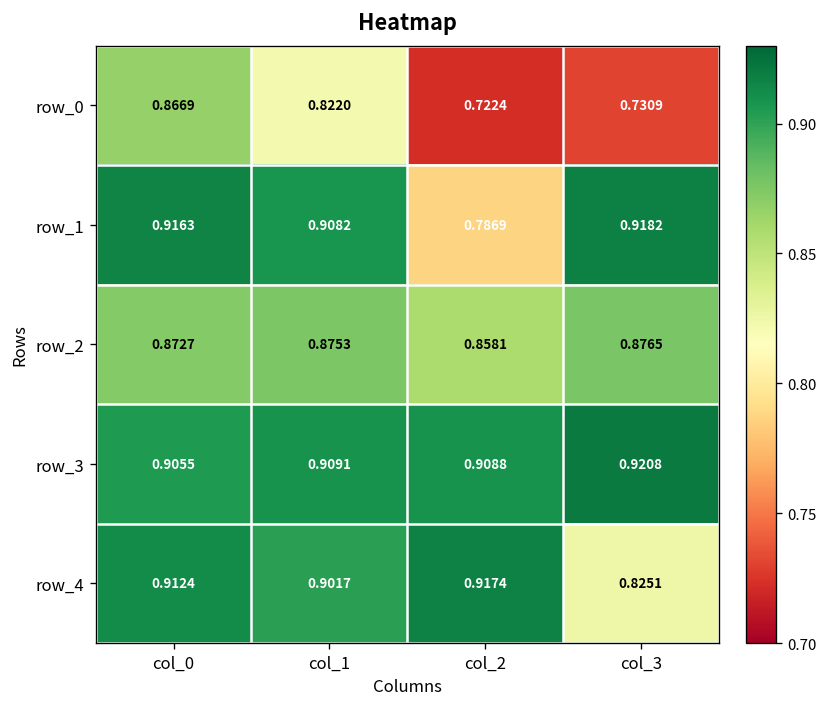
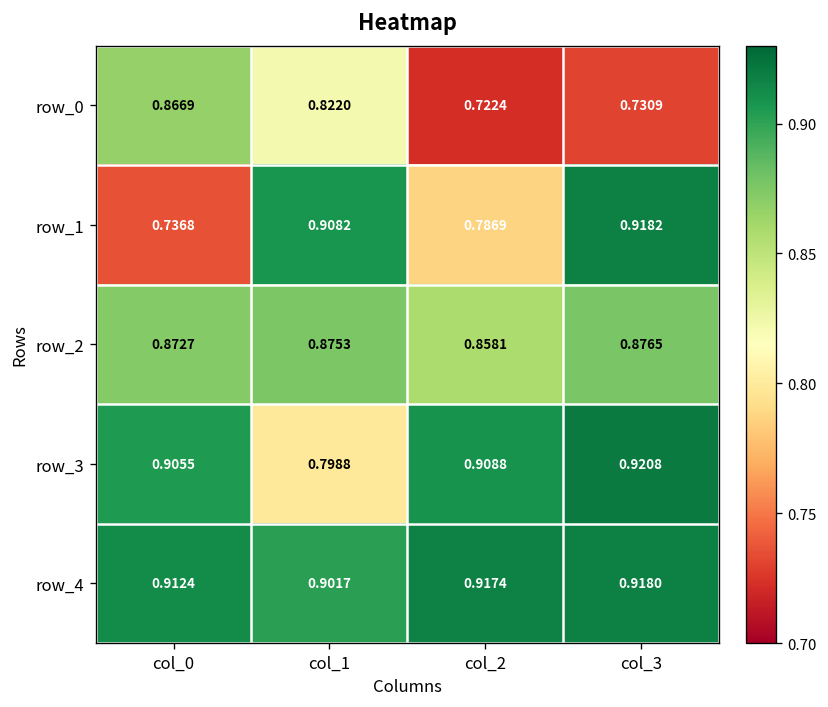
row_1, col_0: 0.9163 -> 0.7368
row_3, col_1: 0.9091 -> 0.7988
row_4, col_3: 0.8251 -> 0.9180
